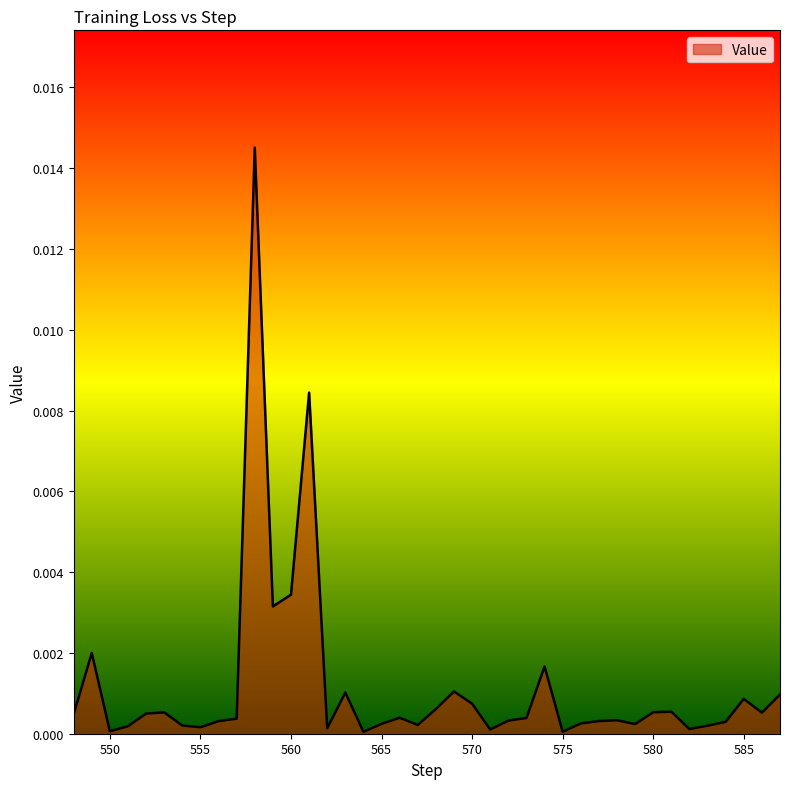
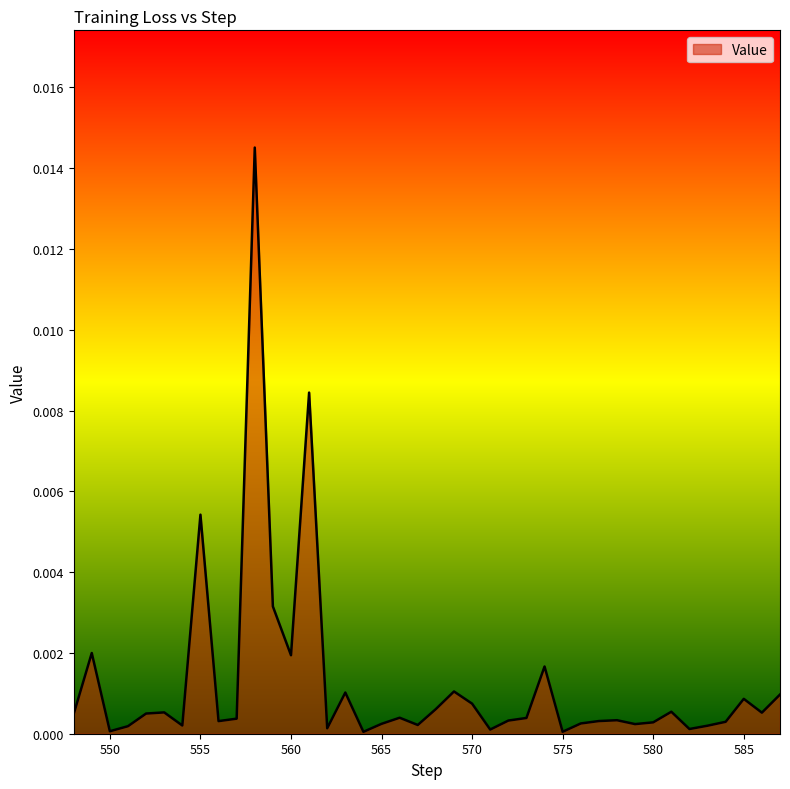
555: 0.0002 -> 0.0054
560: 0.0034 -> 0.0019
580: 0.0005 -> 0.0003
